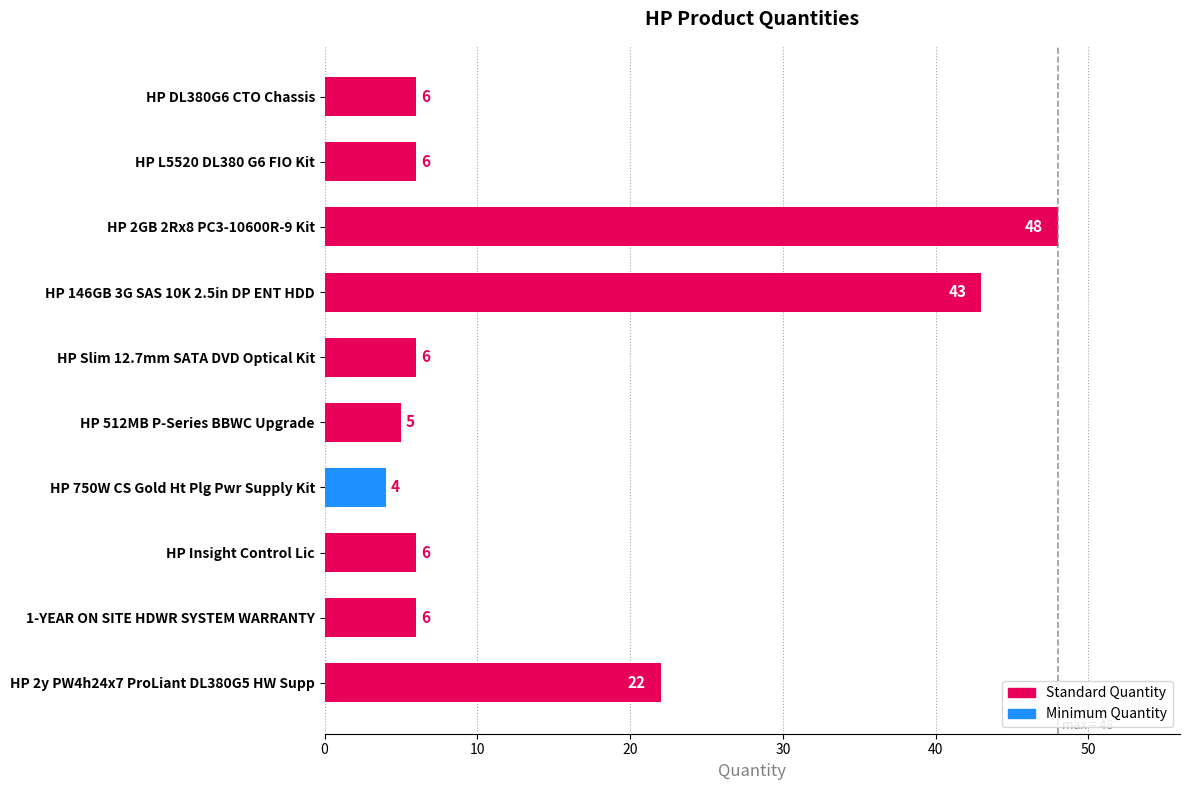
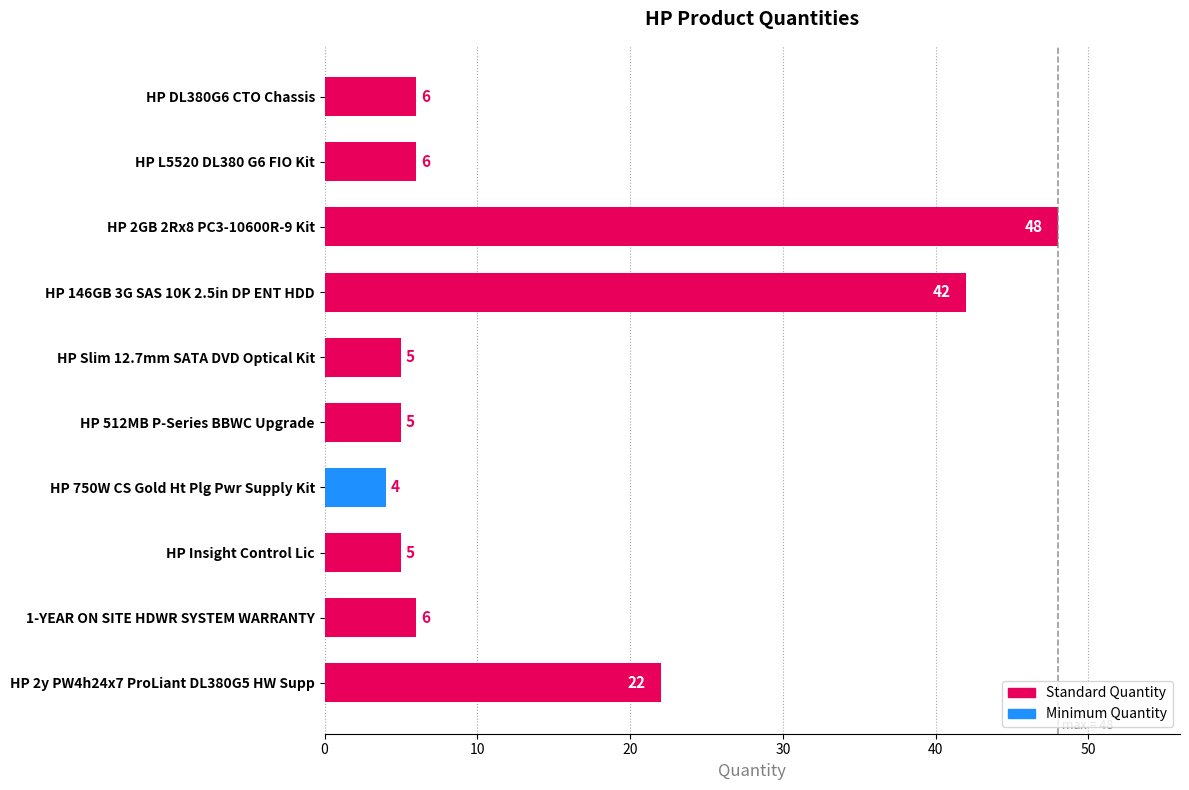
HP 146GB 3G SAS 10K 2.5in DP ENT HDD: 43 -> 42
HP Slim 12.7mm SATA DVD Optical Kit: 6 -> 5
HP Insight Control Lic: 6 -> 5
